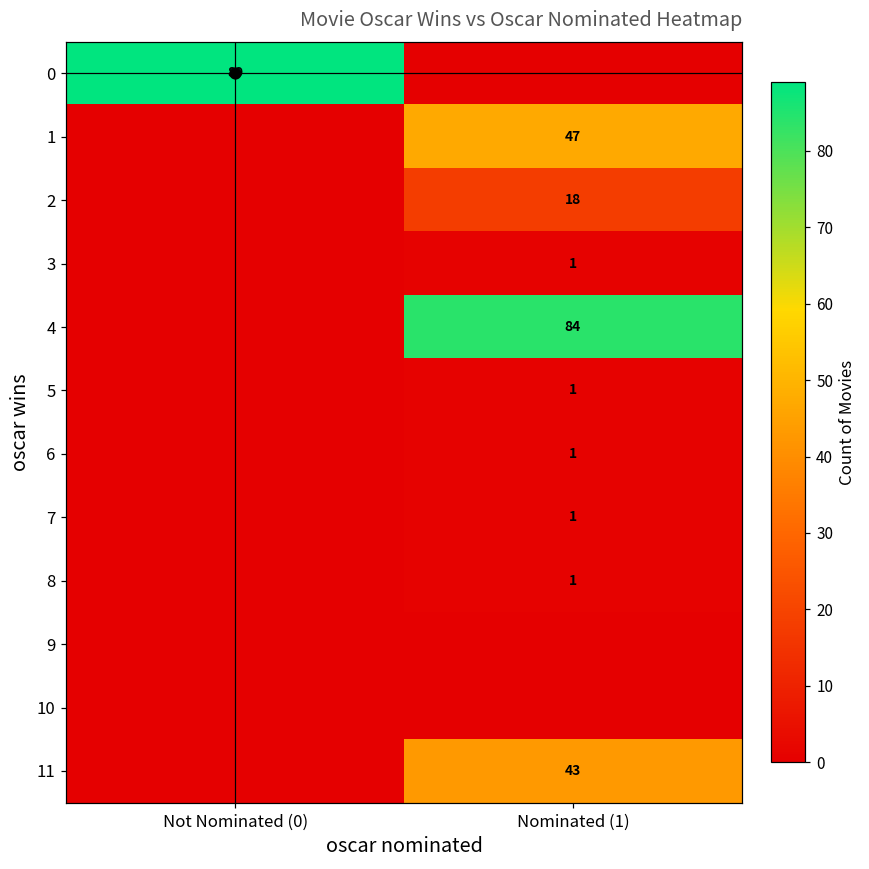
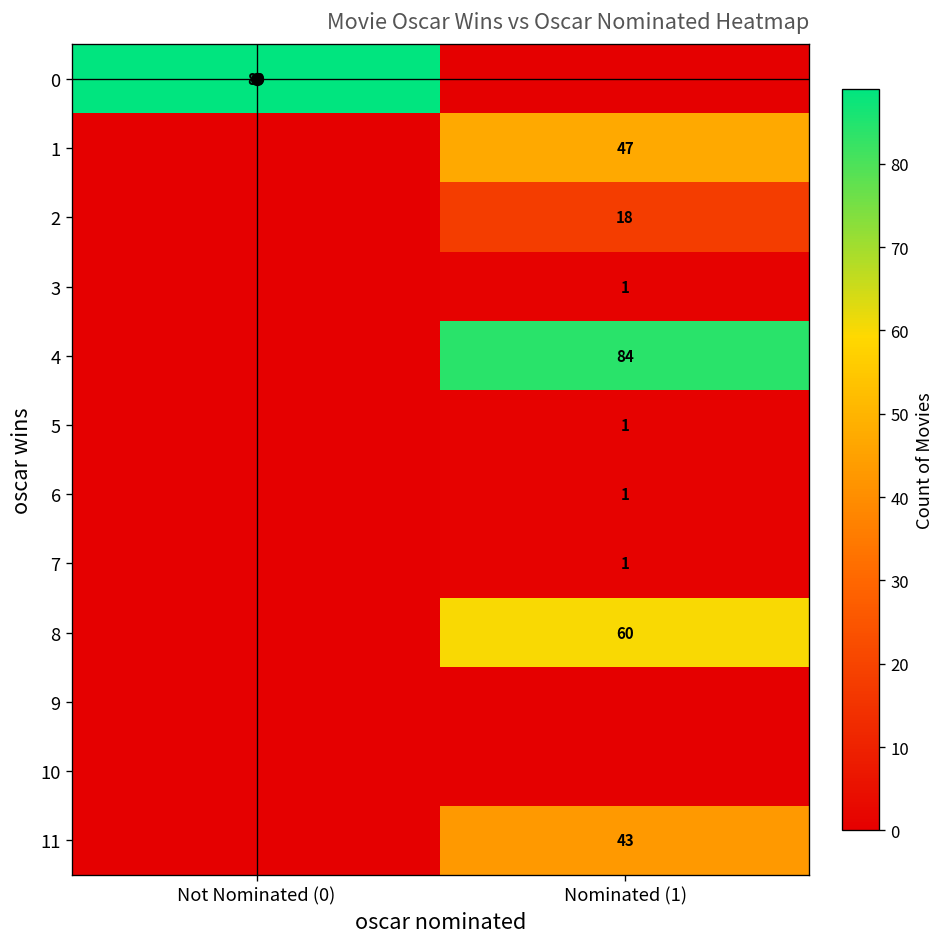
8, Nominated (1): 1 -> 60
